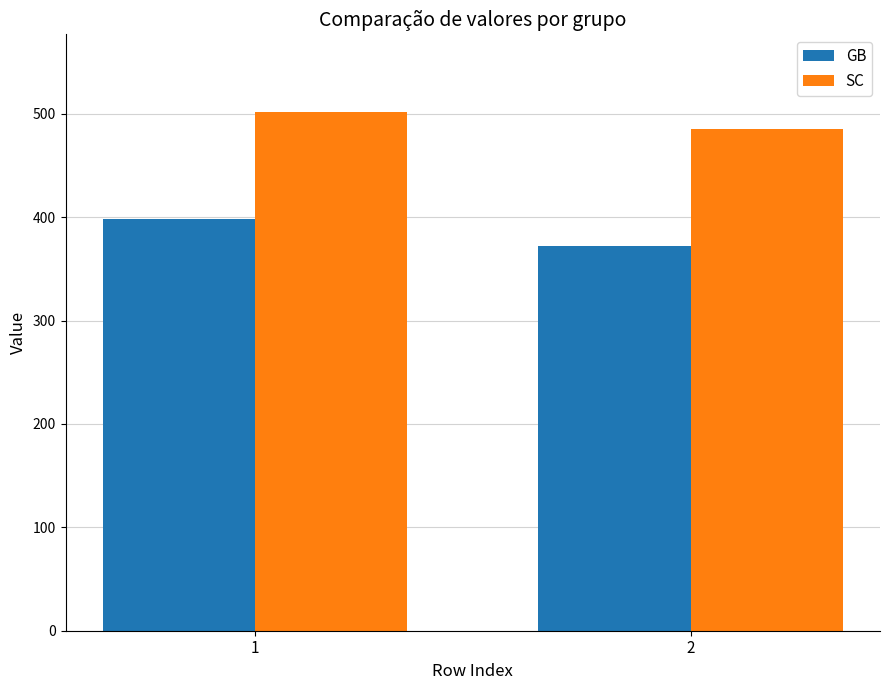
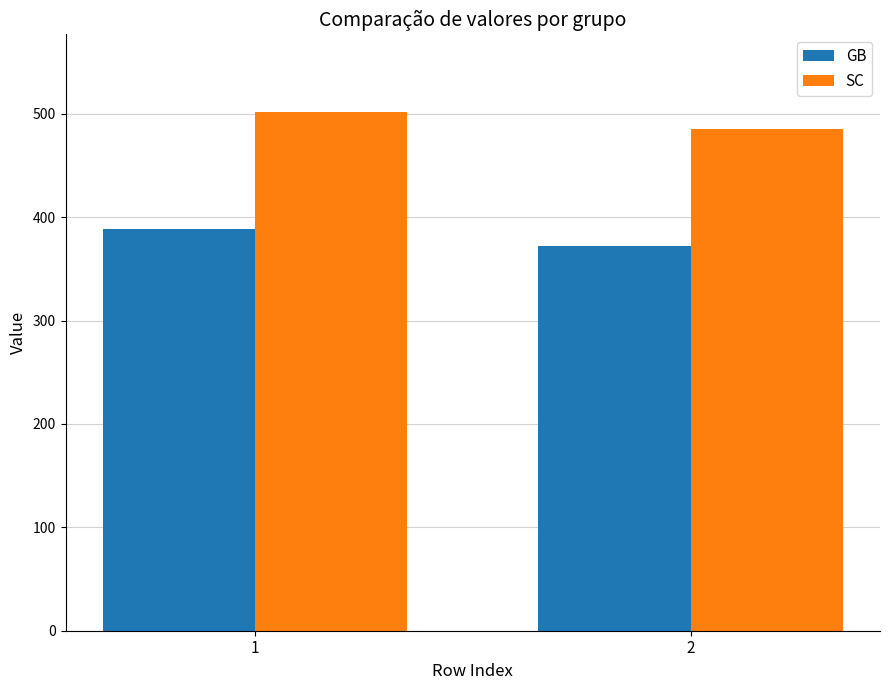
GB, 1: 399 -> 389
